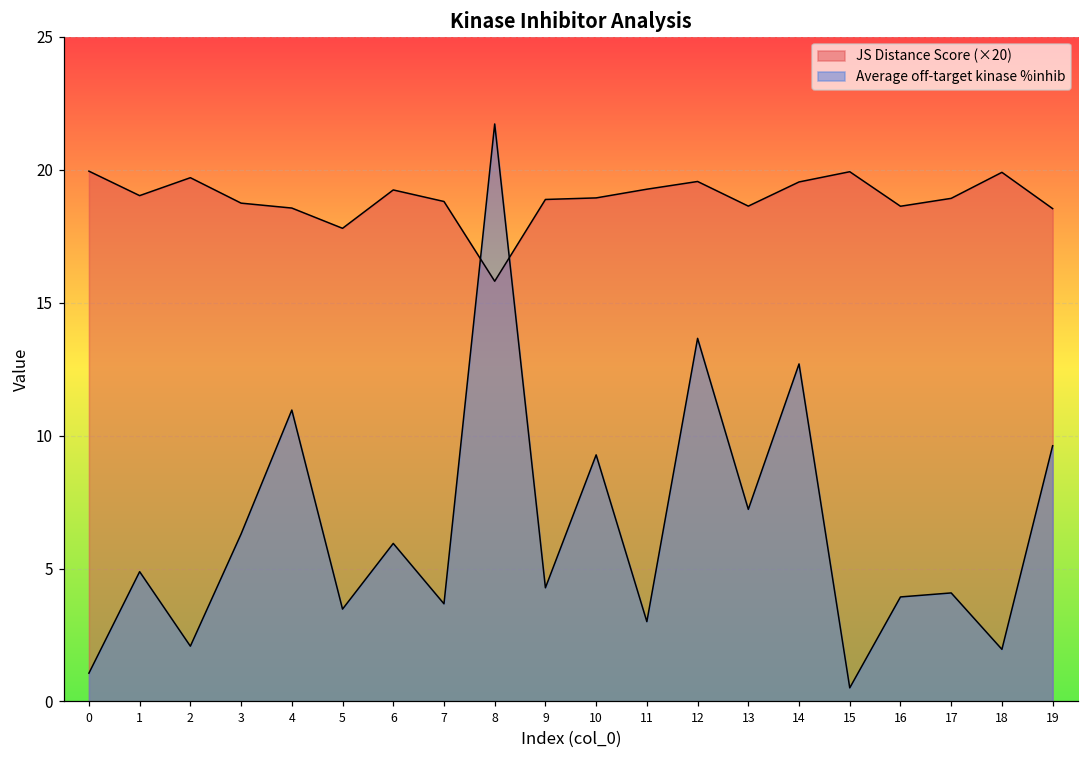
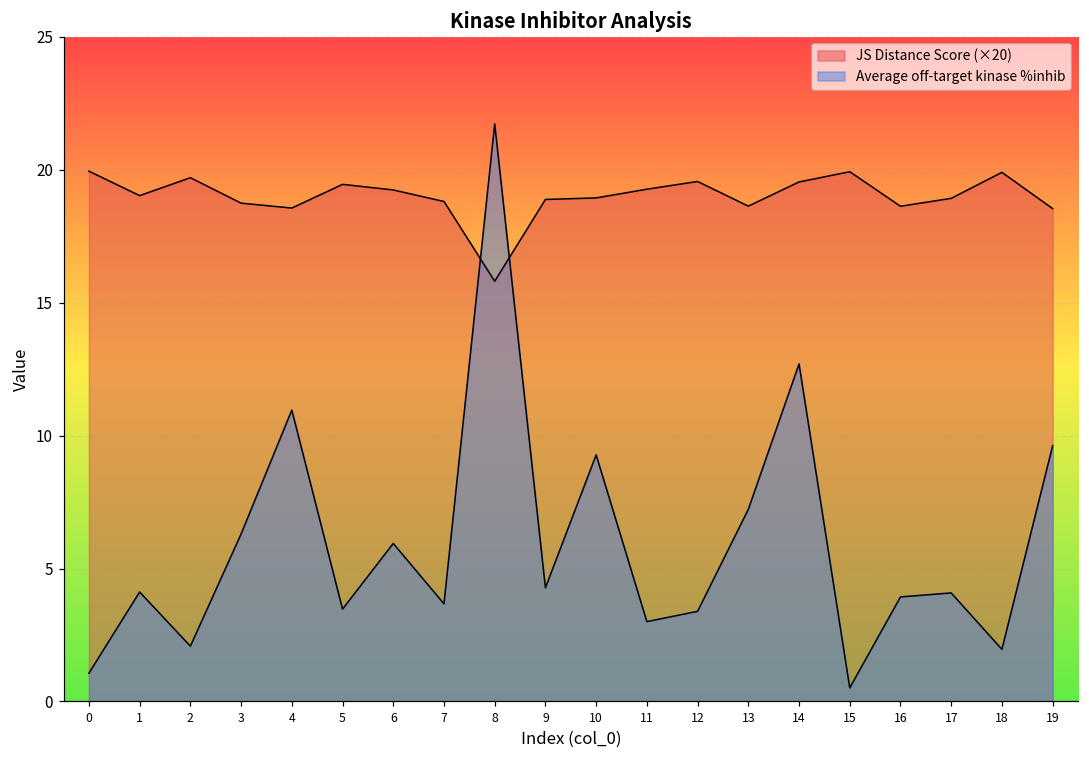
Average off-target kinase %inhib, 1: 4.9 -> 4.1
JS Distance Score (×20), 5: 17.8 -> 19.4
Average off-target kinase %inhib, 12: 13.7 -> 3.4
